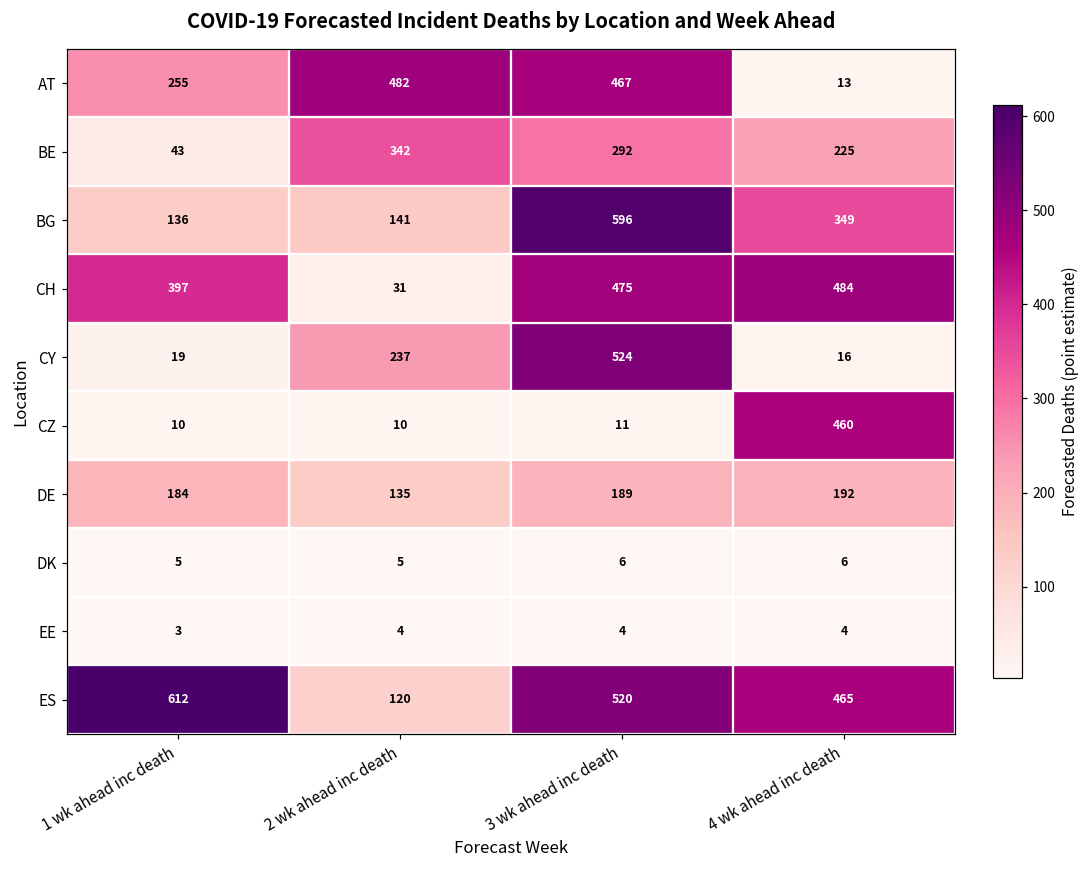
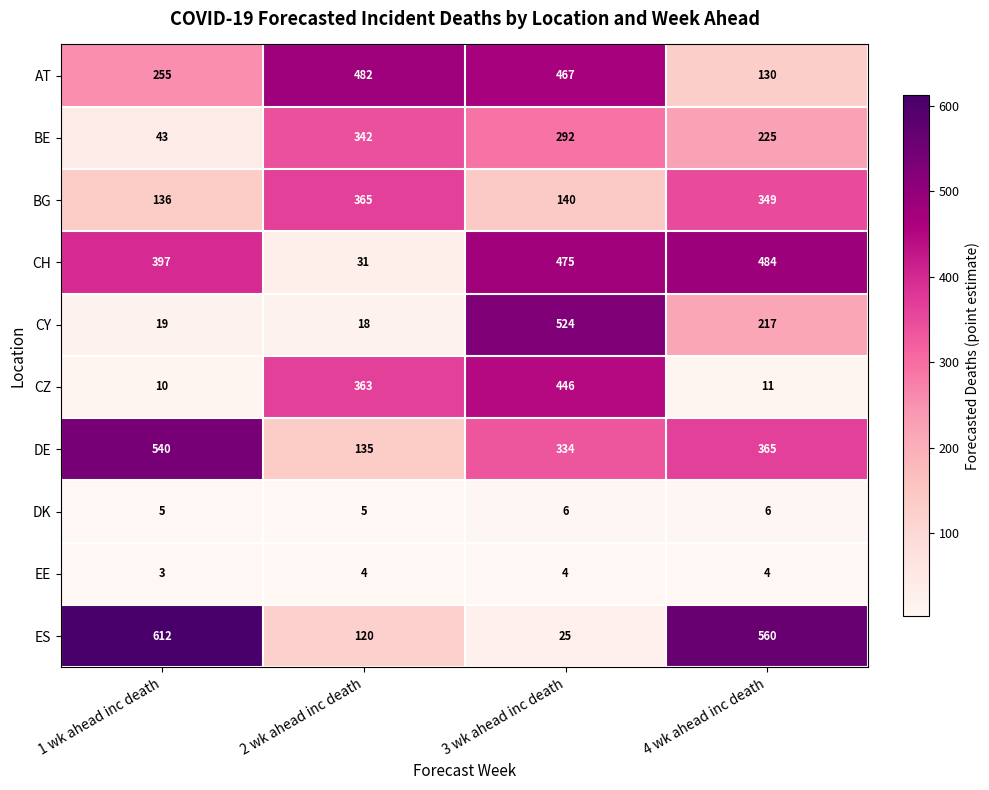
AT, 4 wk ahead inc death: 13 -> 130
BG, 2 wk ahead inc death: 141 -> 365
BG, 3 wk ahead inc death: 596 -> 140
CY, 2 wk ahead inc death: 237 -> 18
CY, 4 wk ahead inc death: 16 -> 217
CZ, 2 wk ahead inc death: 10 -> 363
CZ, 3 wk ahead inc death: 11 -> 446
CZ, 4 wk ahead inc death: 460 -> 11
DE, 1 wk ahead inc death: 184 -> 540
DE, 3 wk ahead inc death: 189 -> 334
DE, 4 wk ahead inc death: 192 -> 365
ES, 3 wk ahead inc death: 520 -> 25
ES, 4 wk ahead inc death: 465 -> 560
